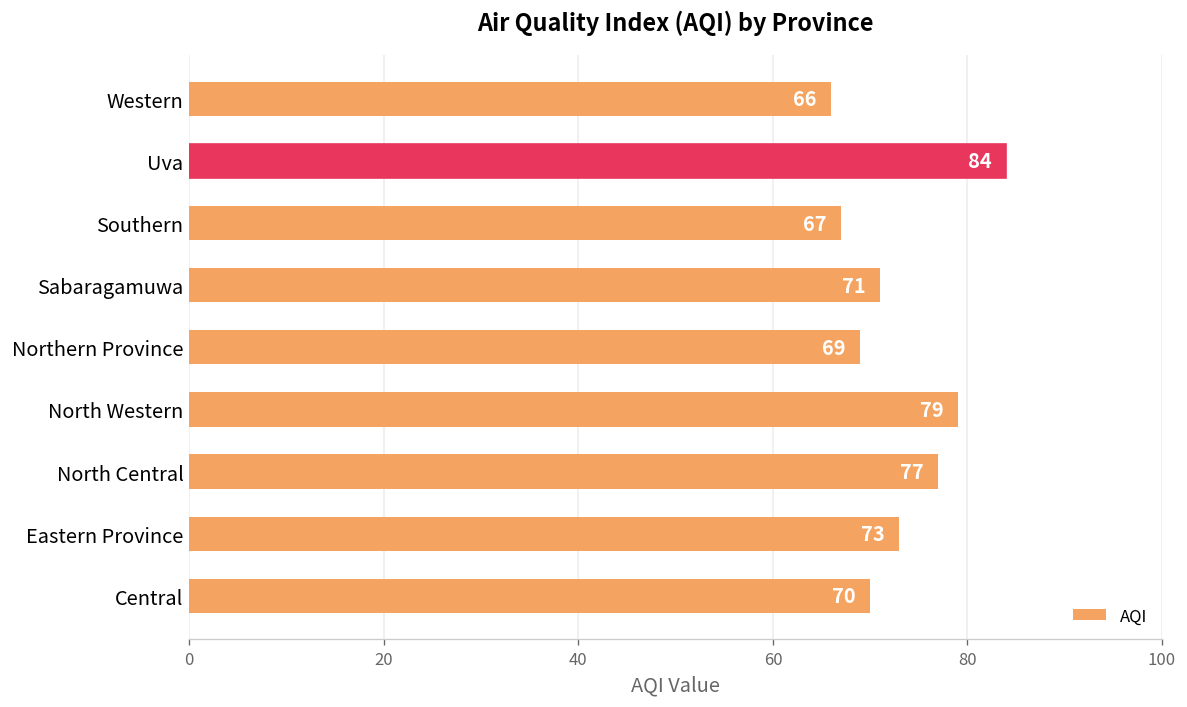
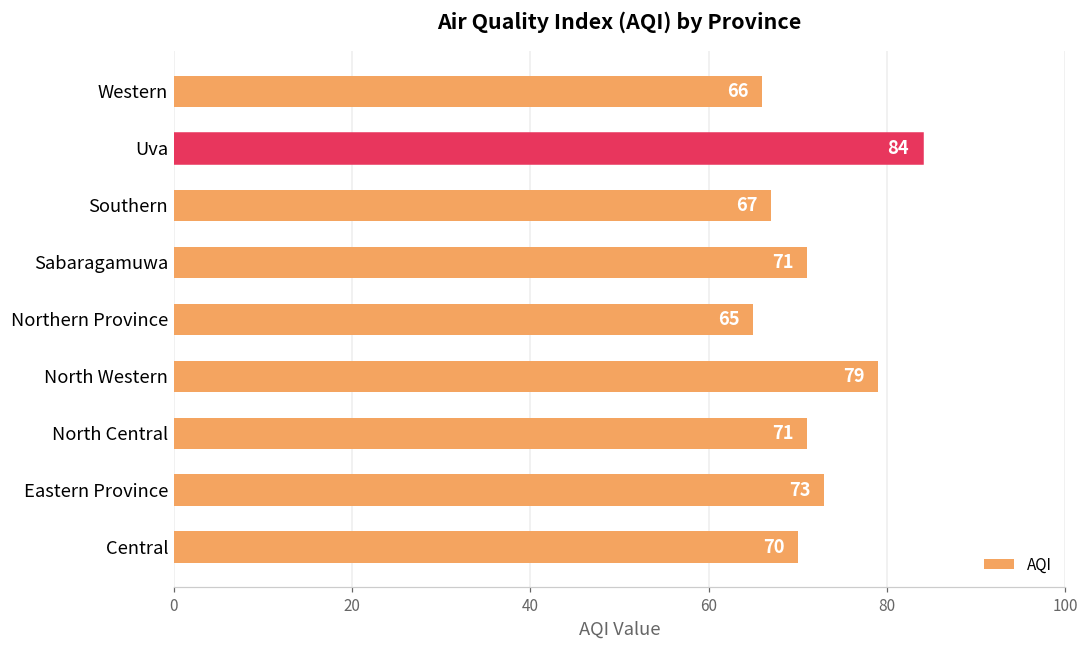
Northern Province: 69 -> 65
North Central: 77 -> 71
